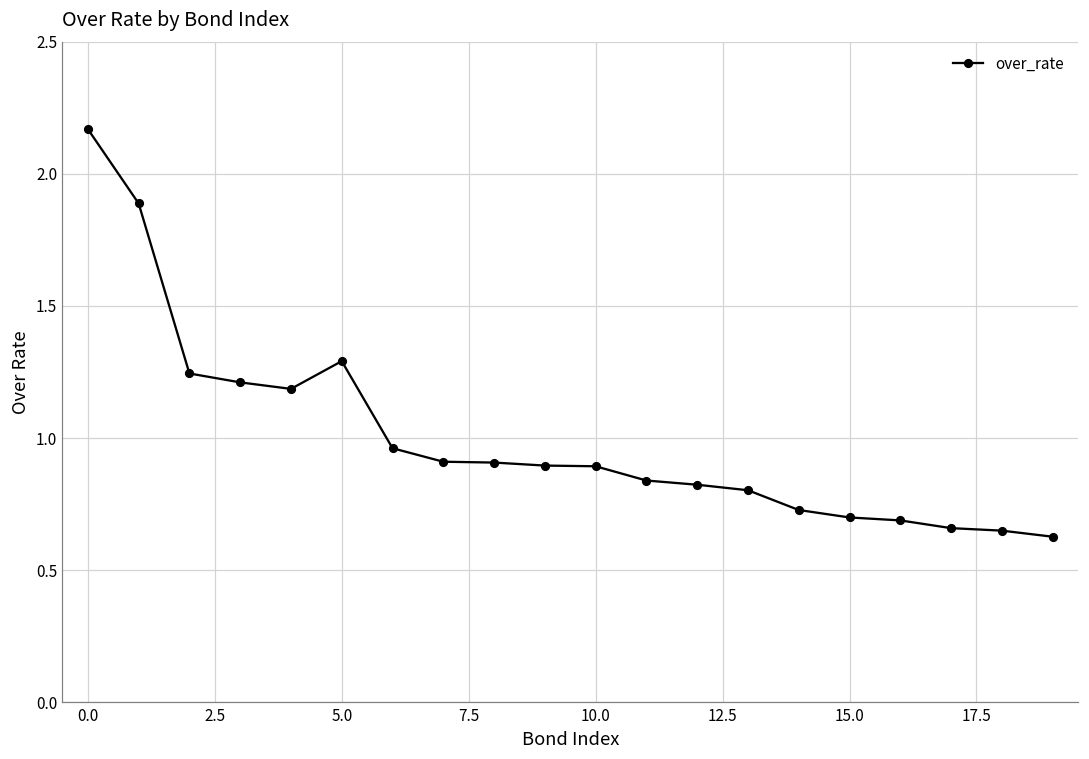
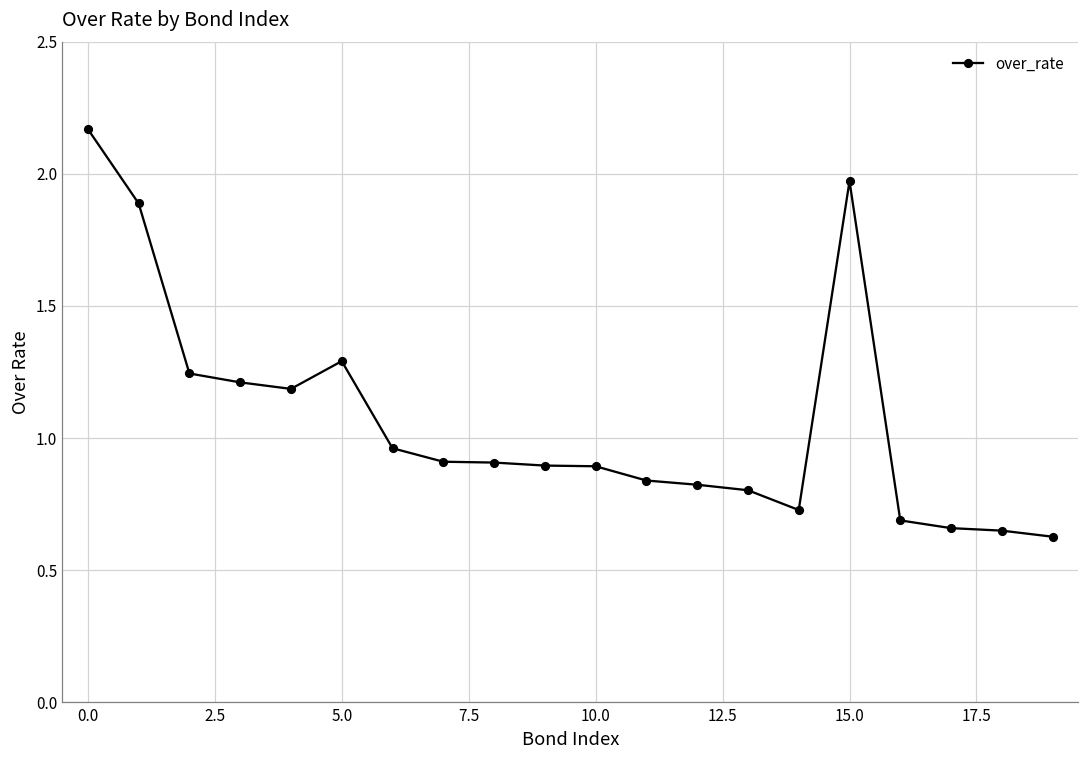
15.0: 0.70 -> 1.97
